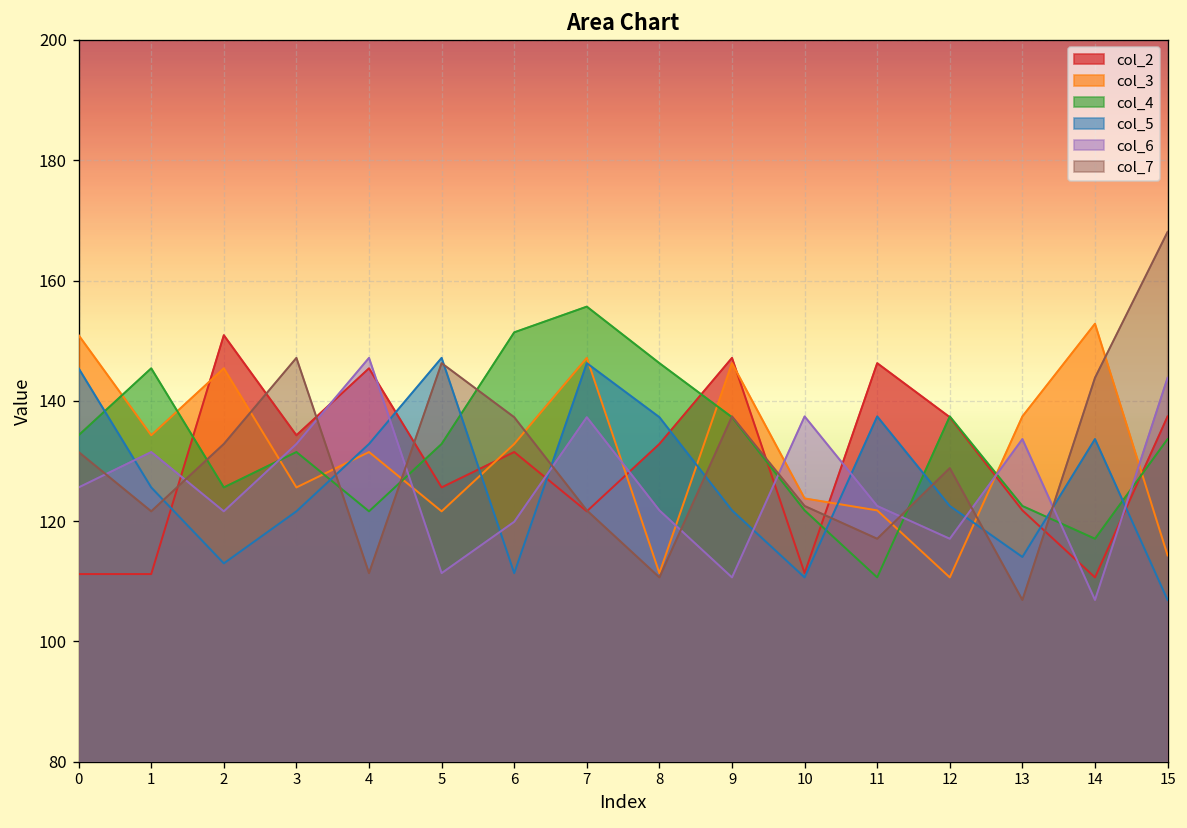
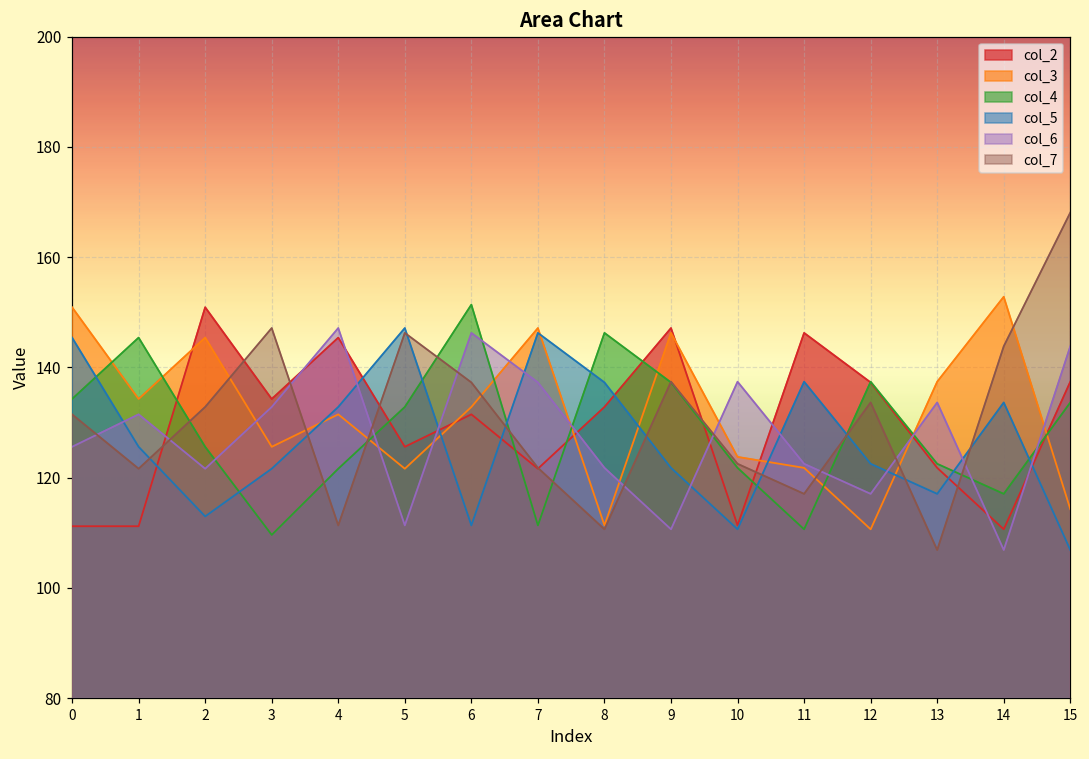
col_4, 3: 131 -> 110
col_6, 6: 120 -> 146
col_4, 7: 156 -> 111
col_7, 12: 129 -> 134
col_5, 13: 114 -> 117
